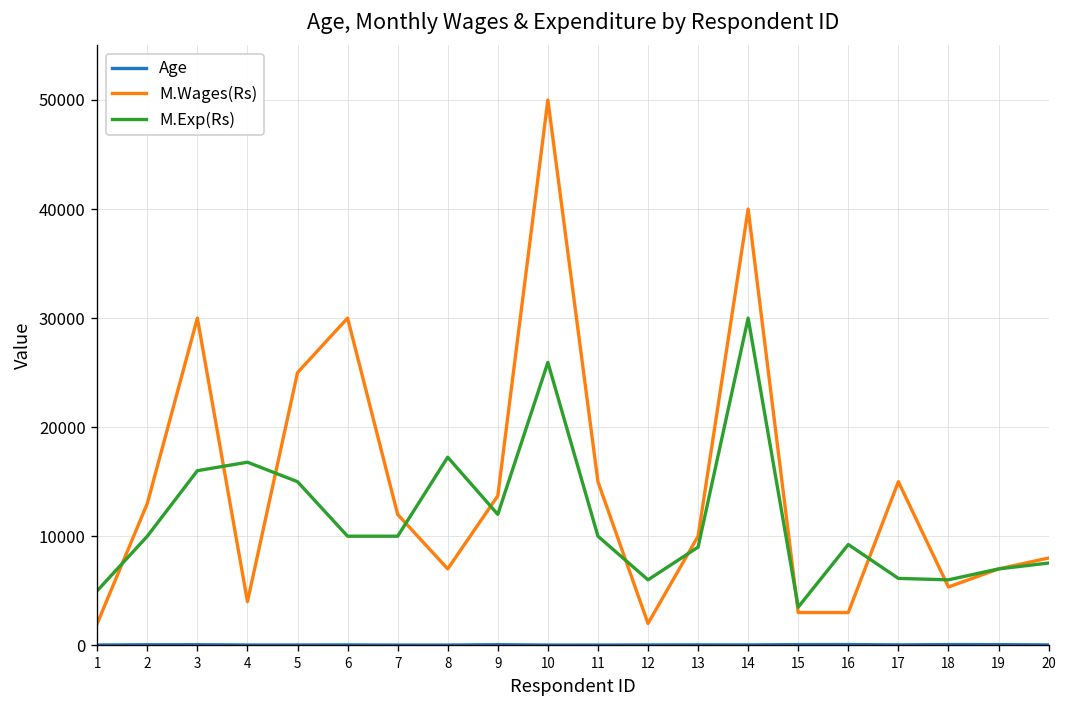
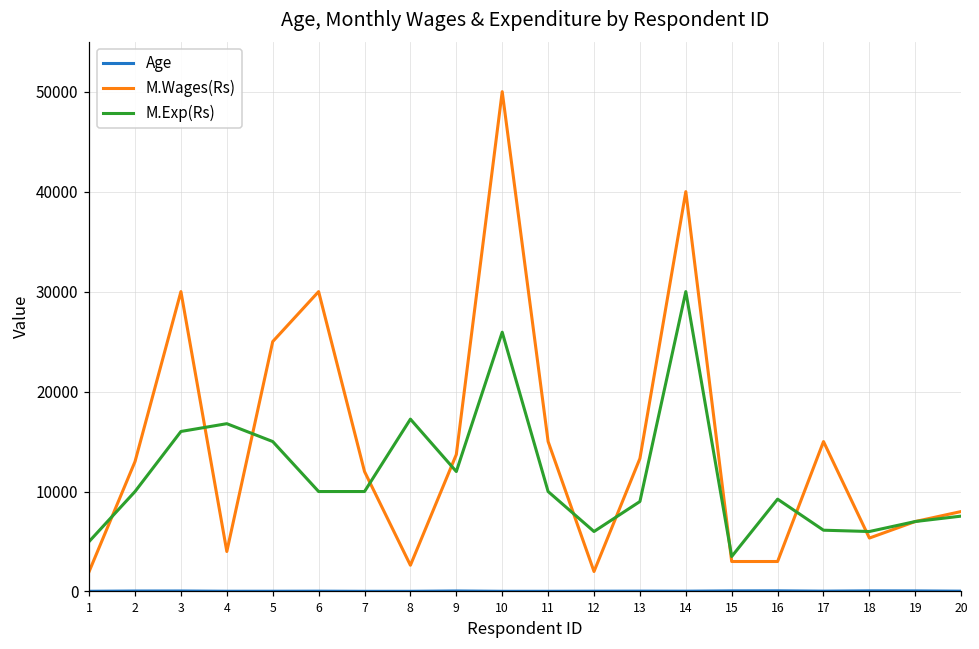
M.Wages(Rs), 8: 7000 -> 3000
M.Wages(Rs), 13: 10000 -> 13000
